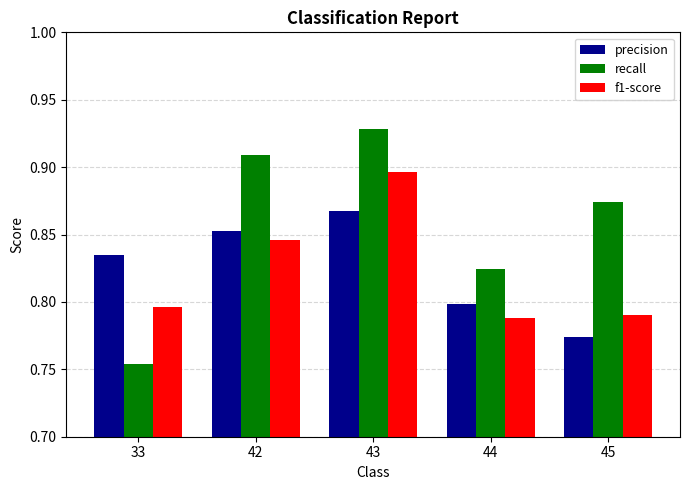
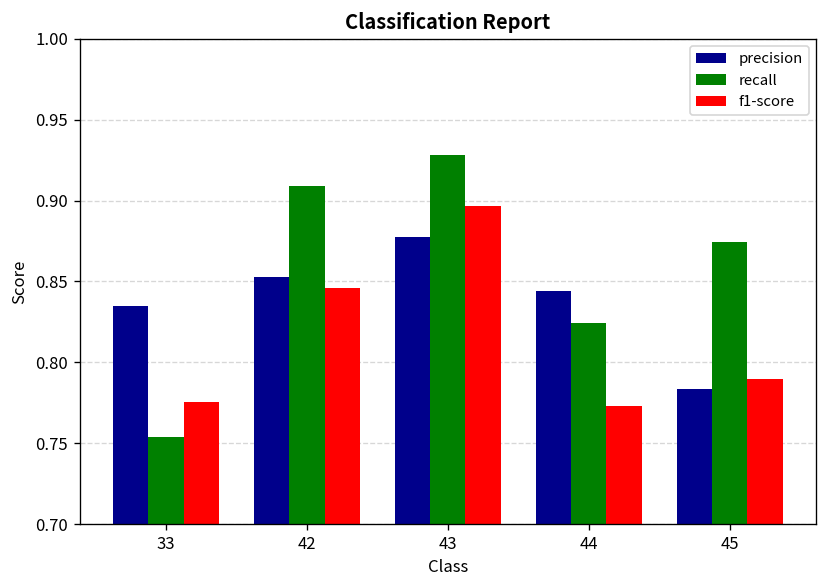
f1-score, 33: 0.797 -> 0.776
precision, 43: 0.867 -> 0.877
precision, 44: 0.798 -> 0.844
f1-score, 44: 0.788 -> 0.773
precision, 45: 0.774 -> 0.784
